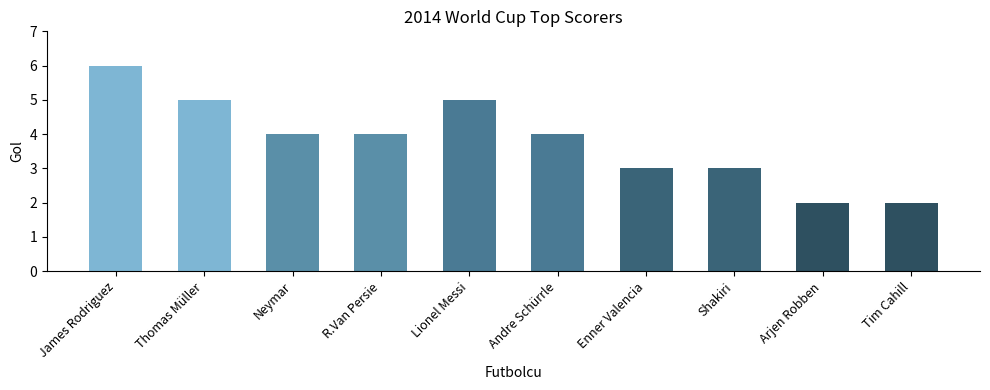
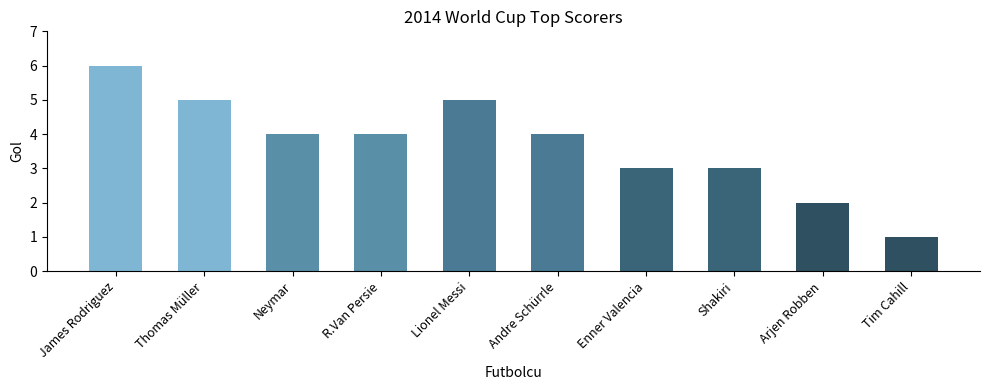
Tim Cahill: 2 -> 1
